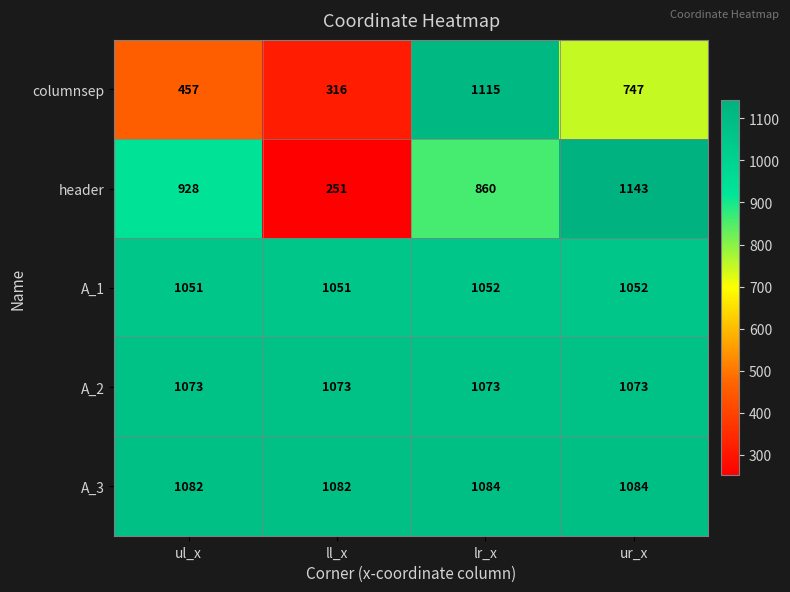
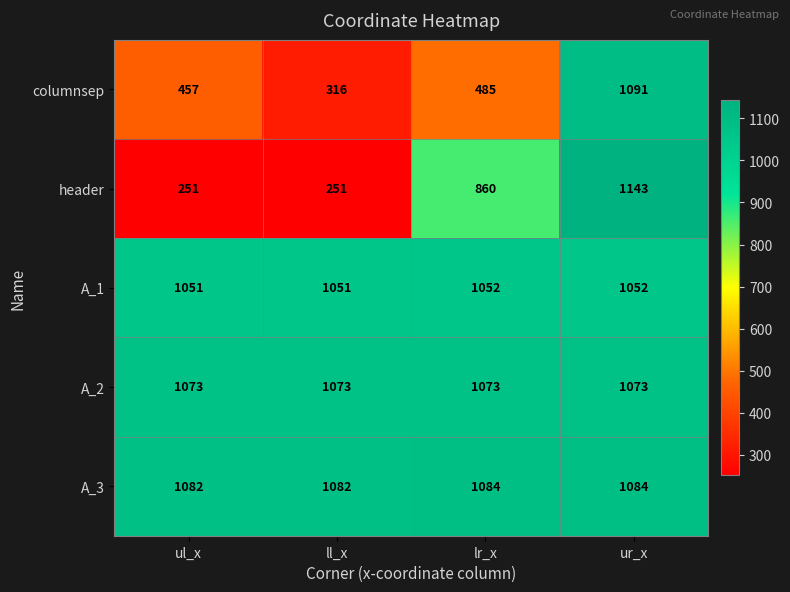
columnsep, lr_x: 1115 -> 485
columnsep, ur_x: 747 -> 1091
header, ul_x: 928 -> 251
